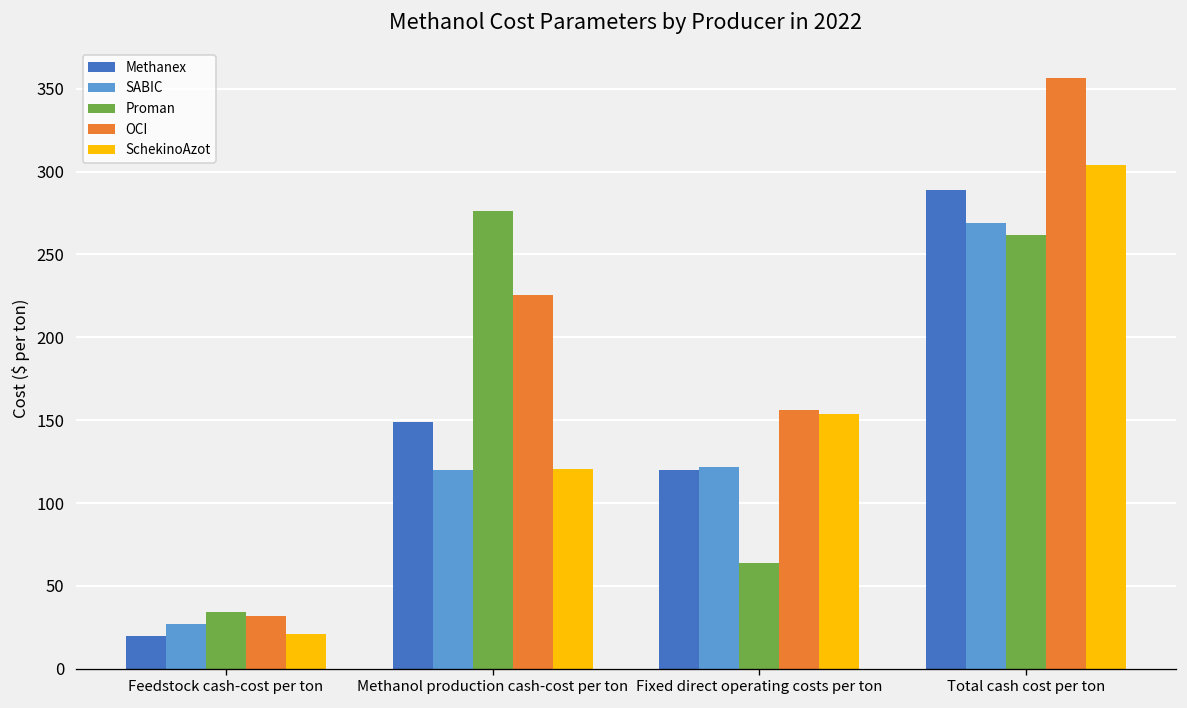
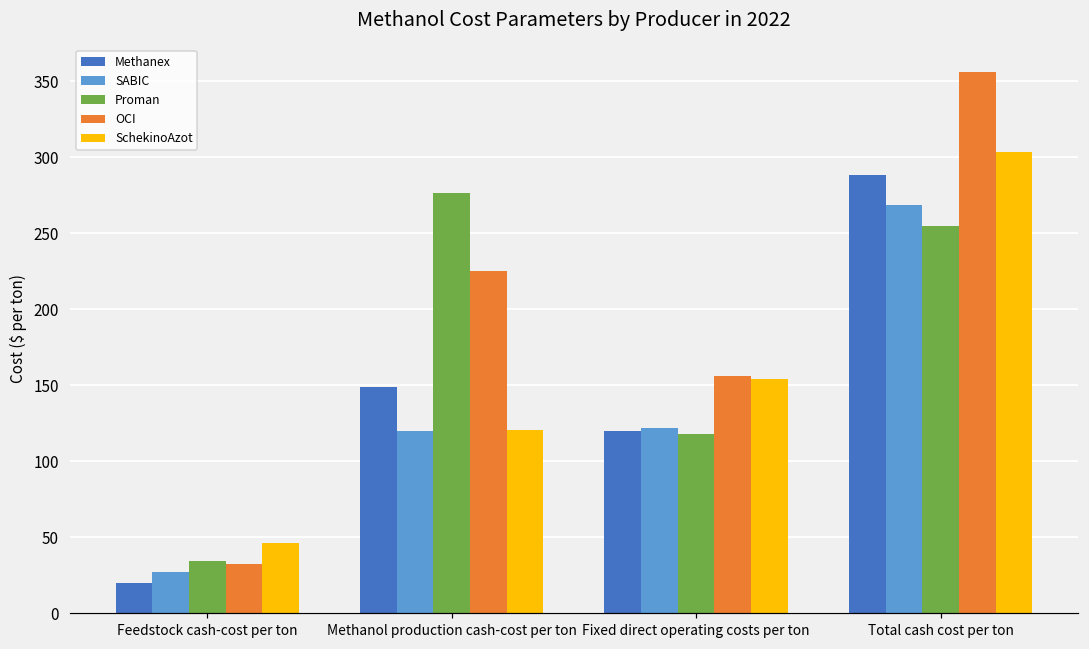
SchekinoAzot, Feedstock cash-cost per ton: 21 -> 46
Proman, Fixed direct operating costs per ton: 64 -> 118
Proman, Total cash cost per ton: 262 -> 255
